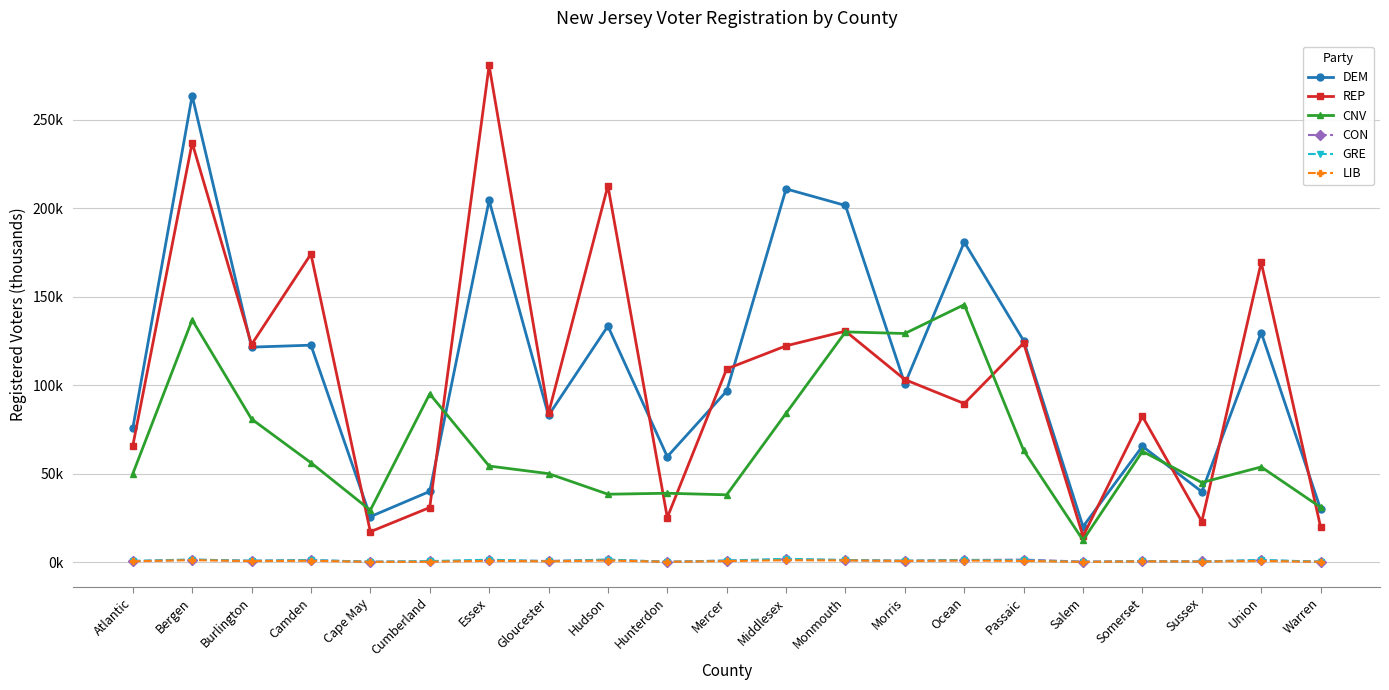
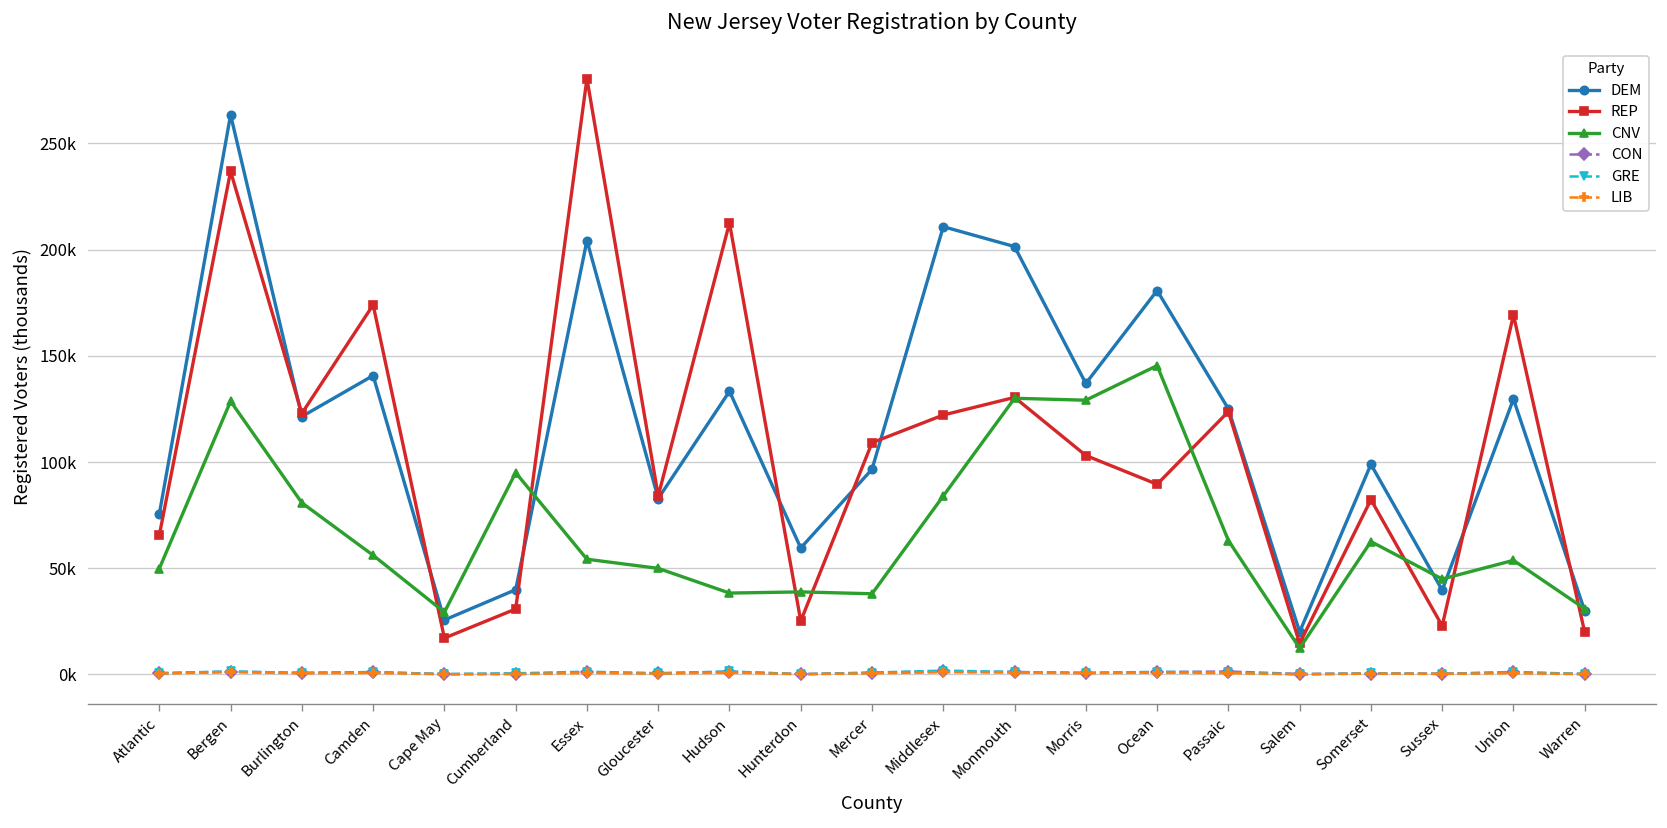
CNV, Bergen: 137000 -> 129000
DEM, Camden: 123000 -> 141000
DEM, Morris: 101000 -> 137000
DEM, Somerset: 65000 -> 99000
